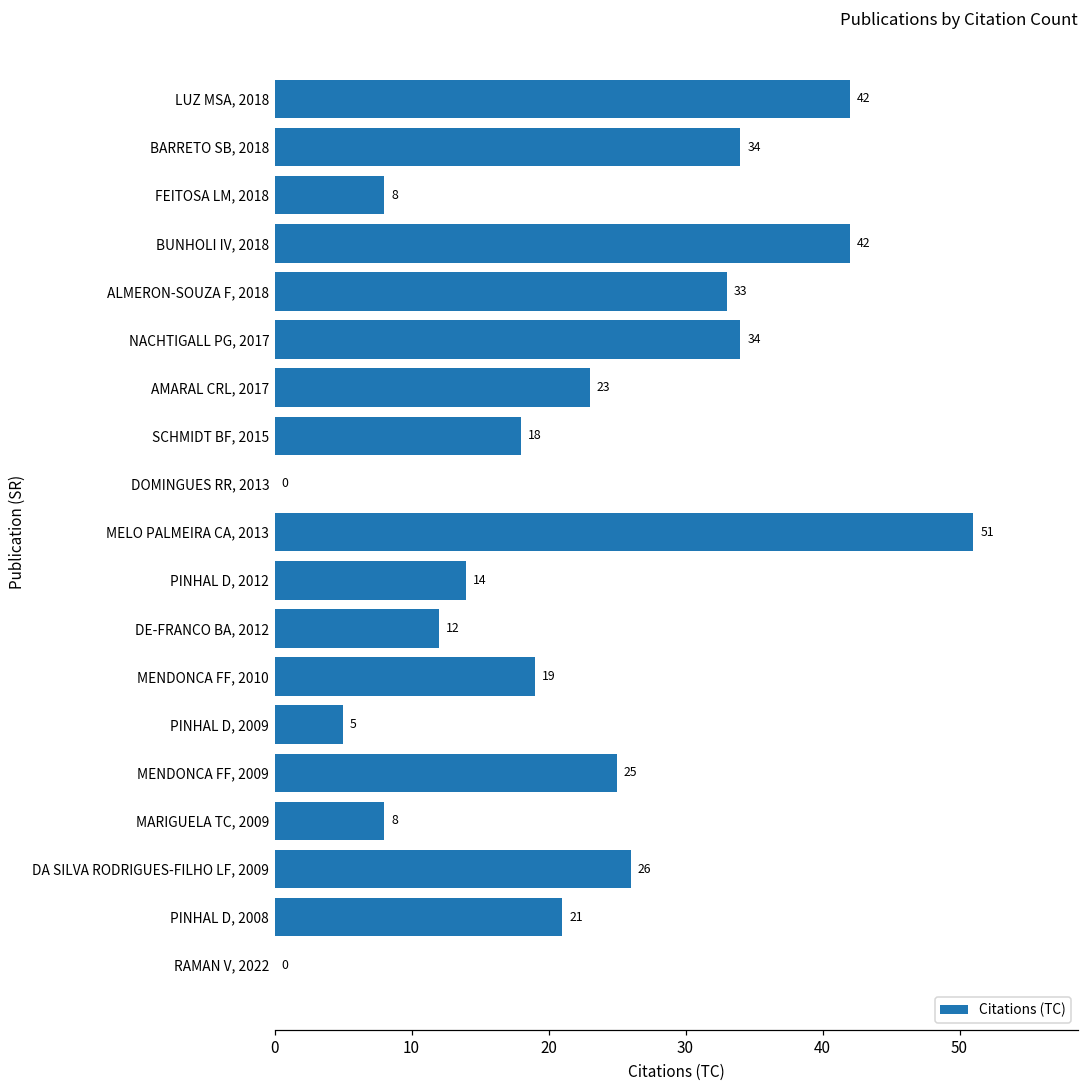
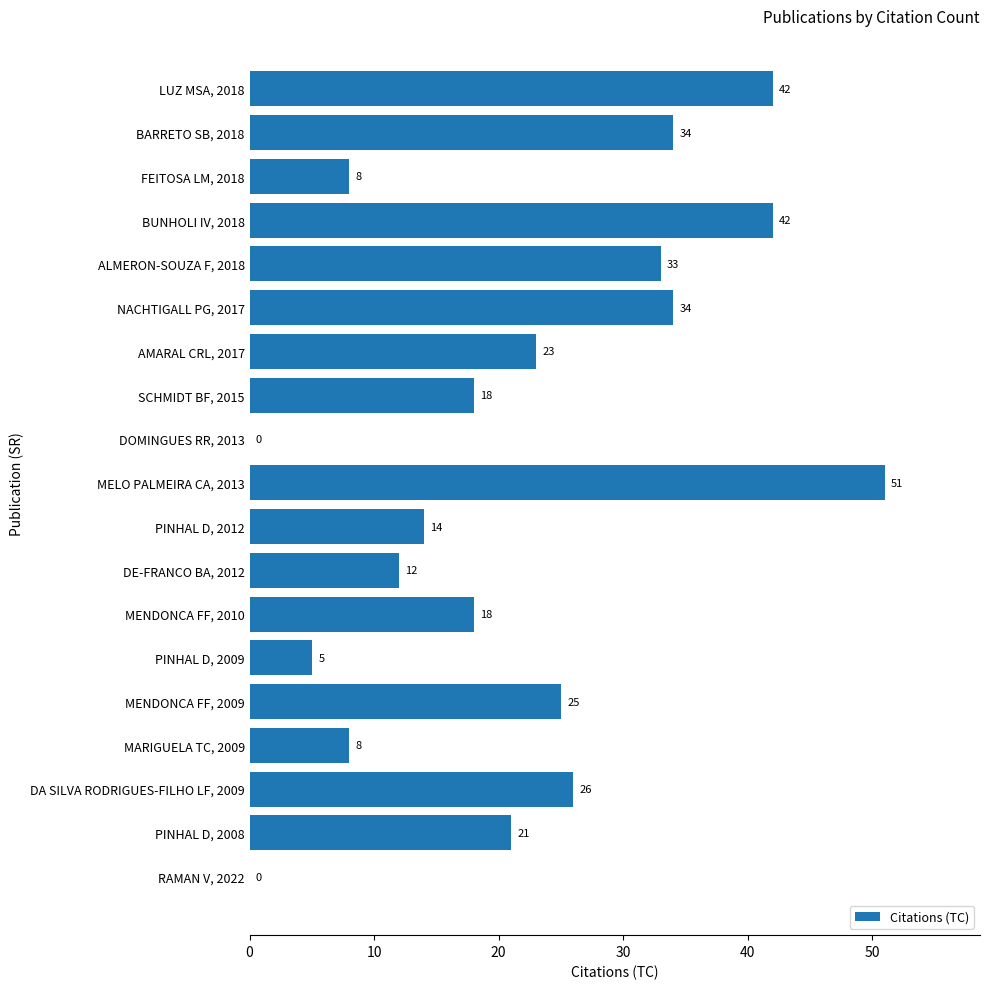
MENDONCA FF, 2010: 19 -> 18
